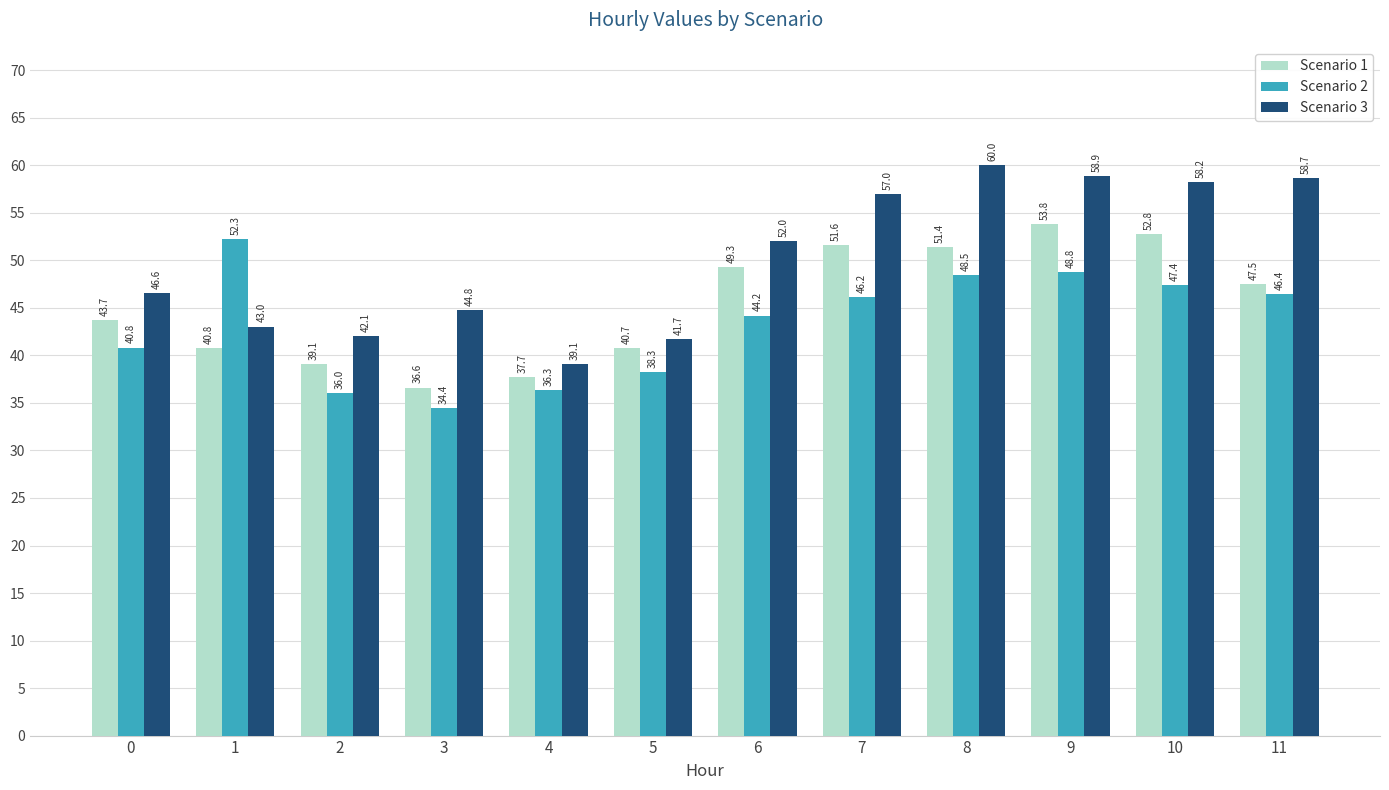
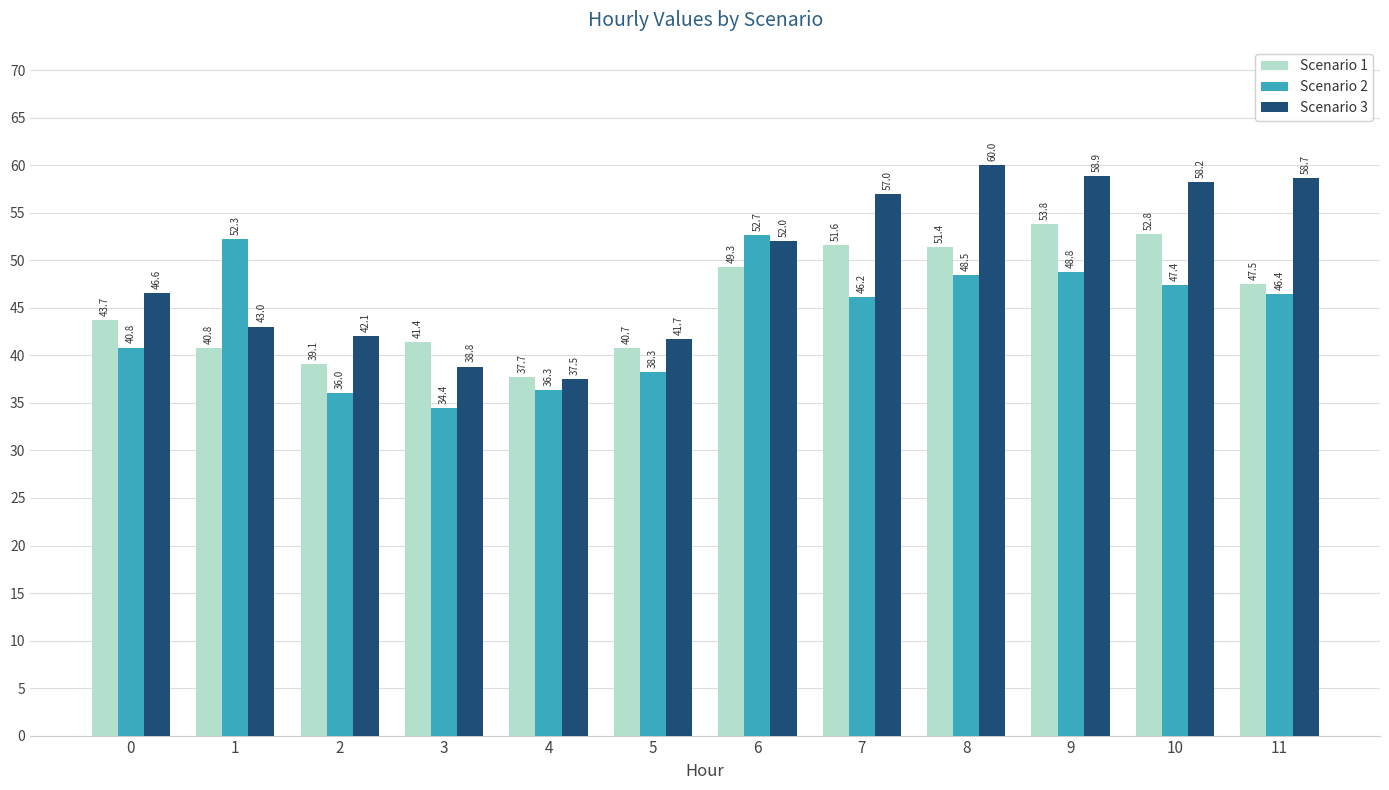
Scenario 1, 3: 36.6 -> 41.4
Scenario 3, 3: 44.8 -> 38.8
Scenario 3, 4: 39.1 -> 37.5
Scenario 2, 6: 44.2 -> 52.7
